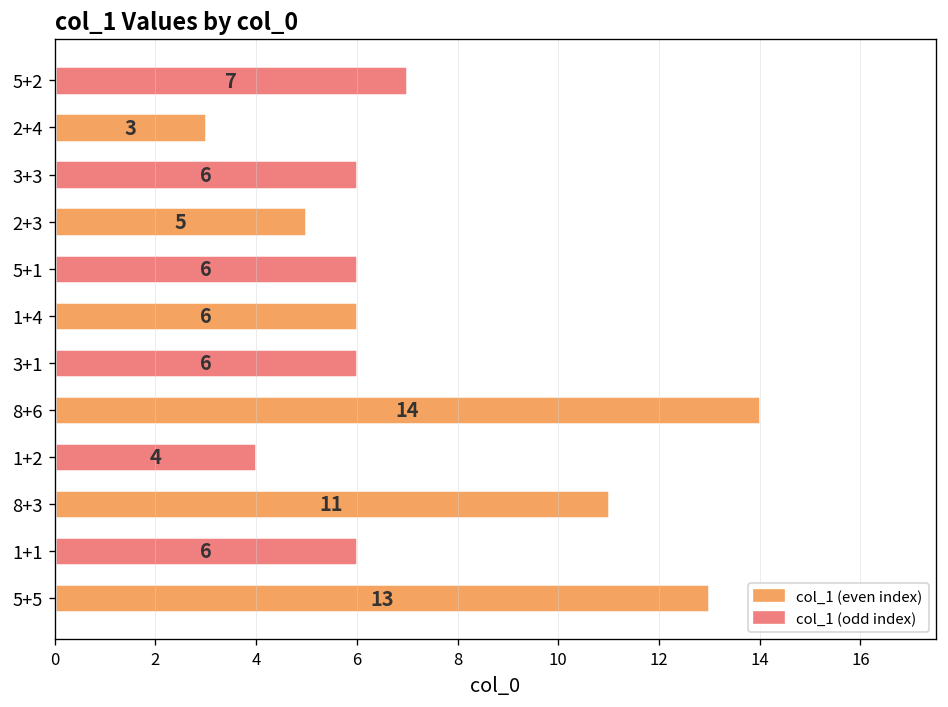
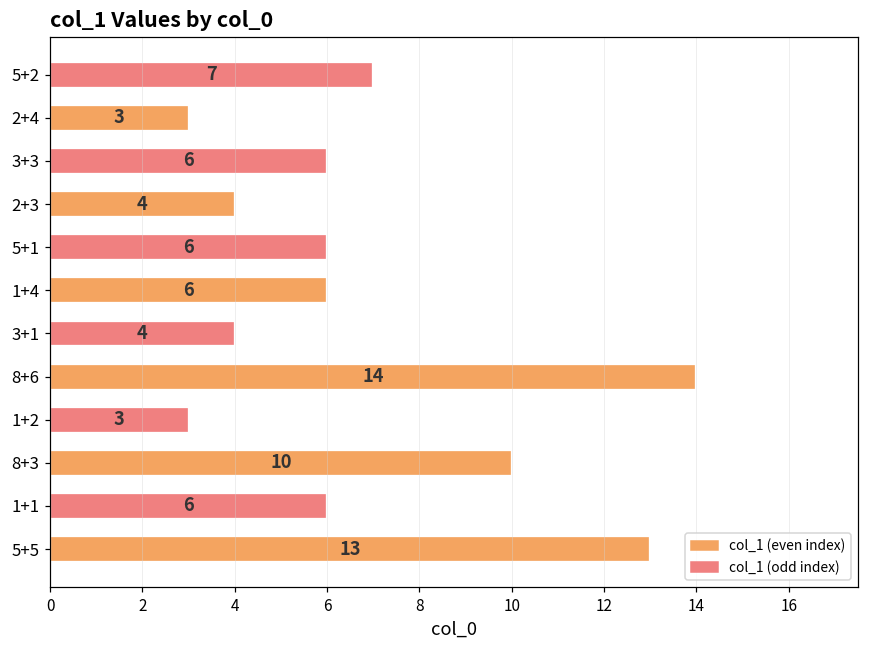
2+3: 5 -> 4
3+1: 6 -> 4
1+2: 4 -> 3
8+3: 11 -> 10
